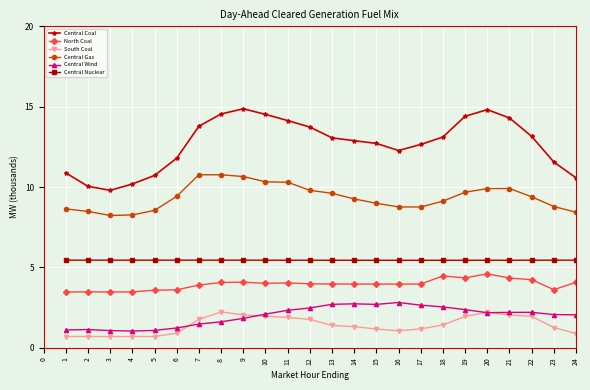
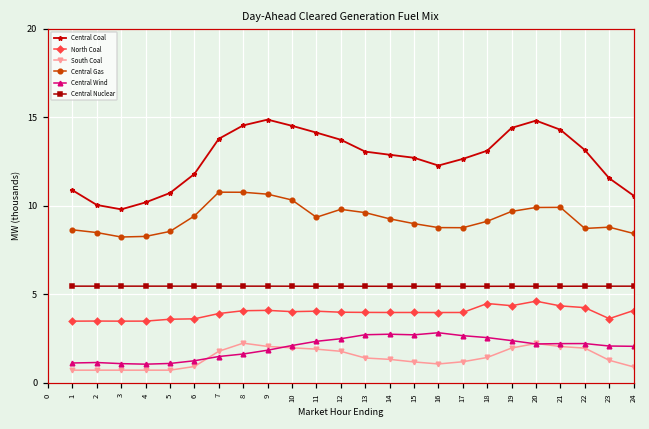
Central Gas, 11: 10.3 -> 9.4
Central Gas, 22: 9.4 -> 8.7
